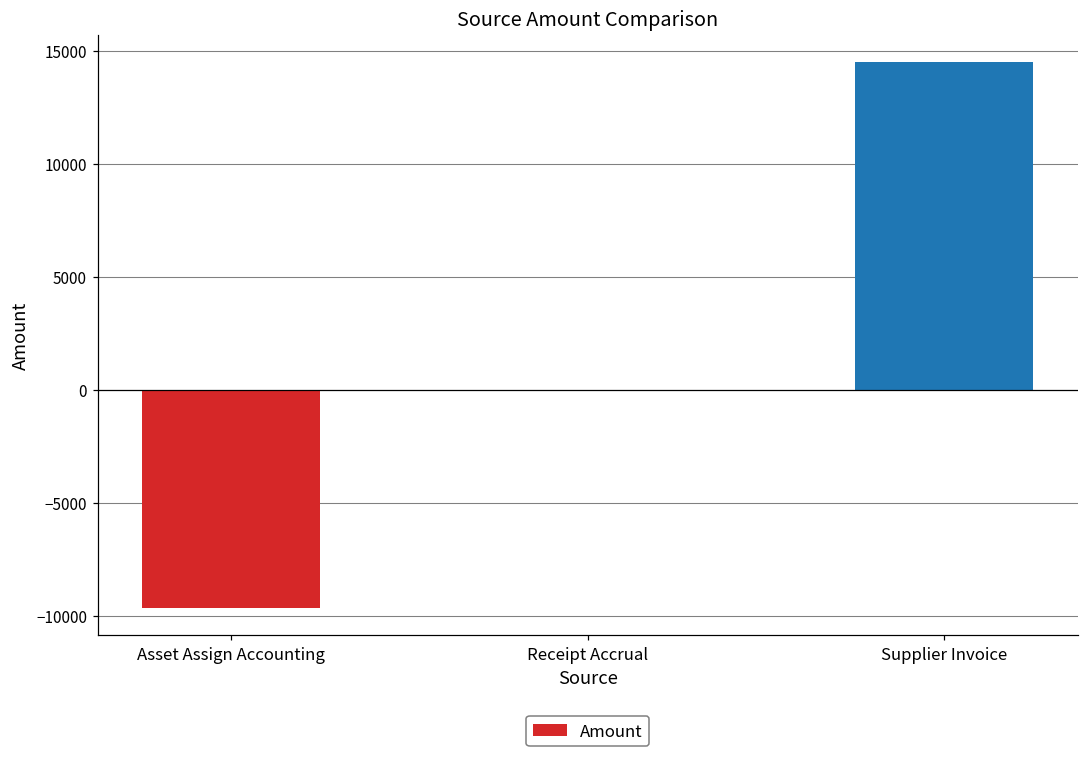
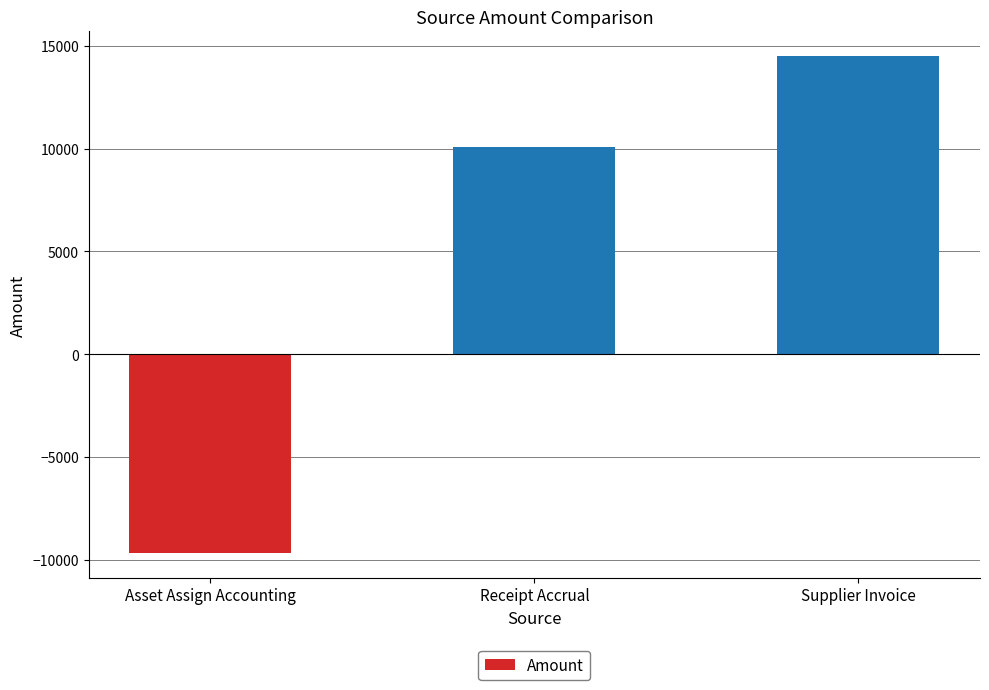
Receipt Accrual: 0 -> 10100
